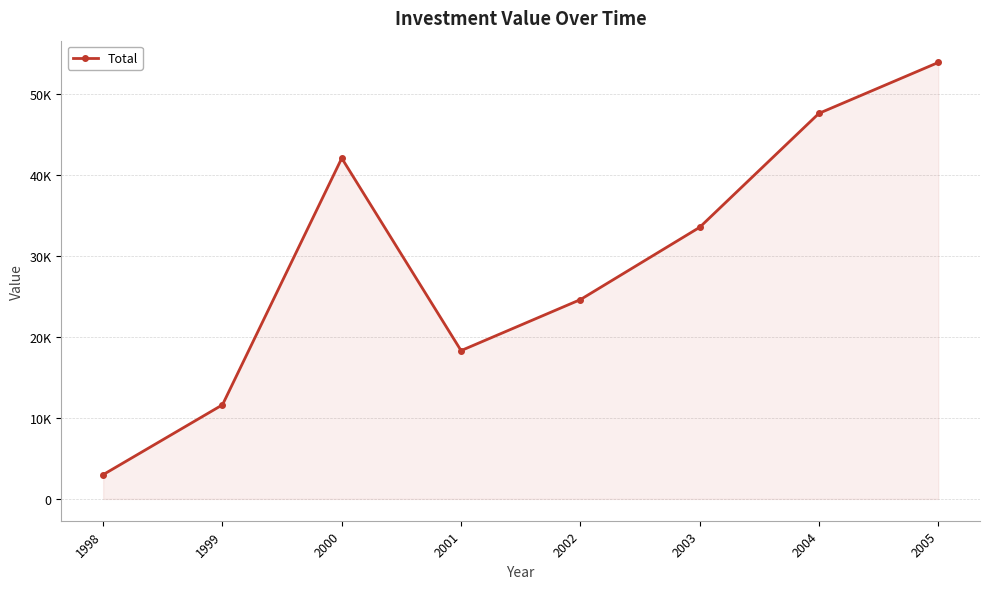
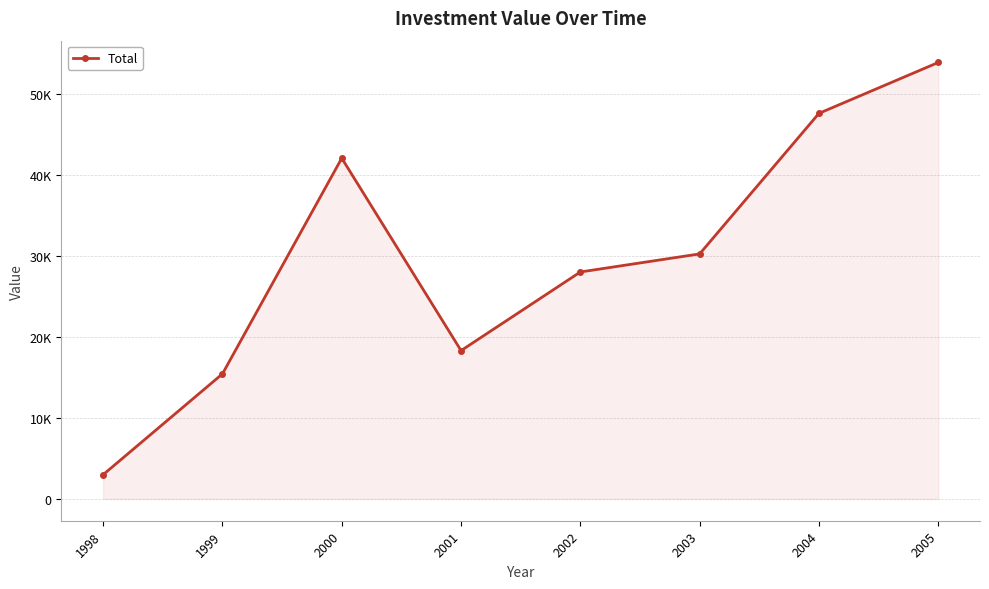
1999: 12000 -> 15000
2002: 25000 -> 28000
2003: 34000 -> 30000
